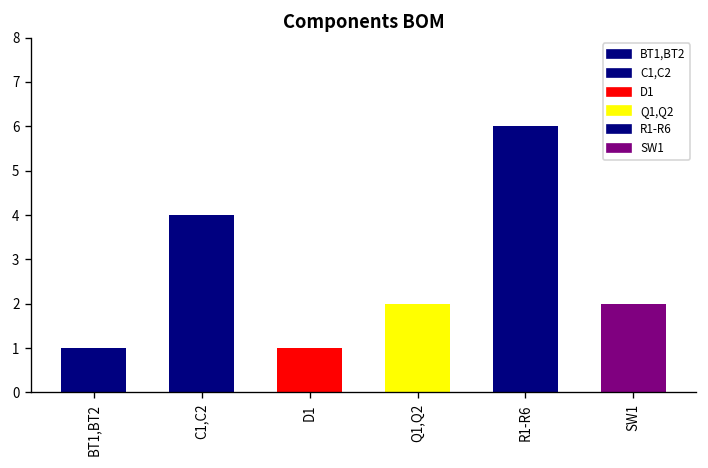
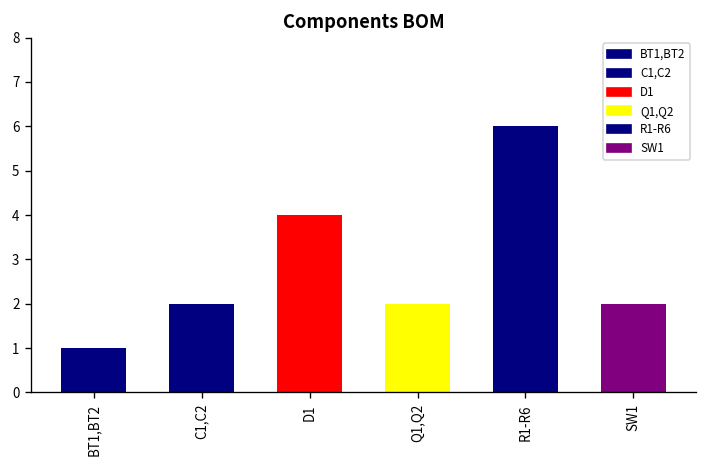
C1,C2: 4 -> 2
D1: 1 -> 4
